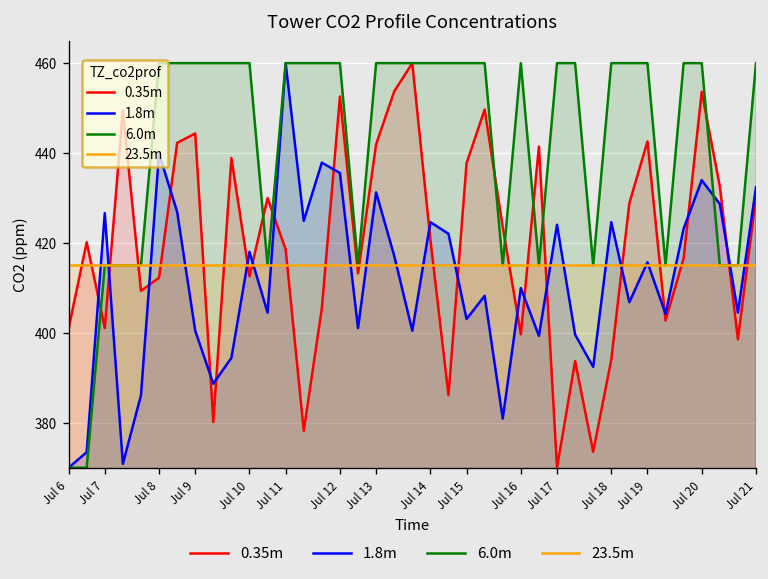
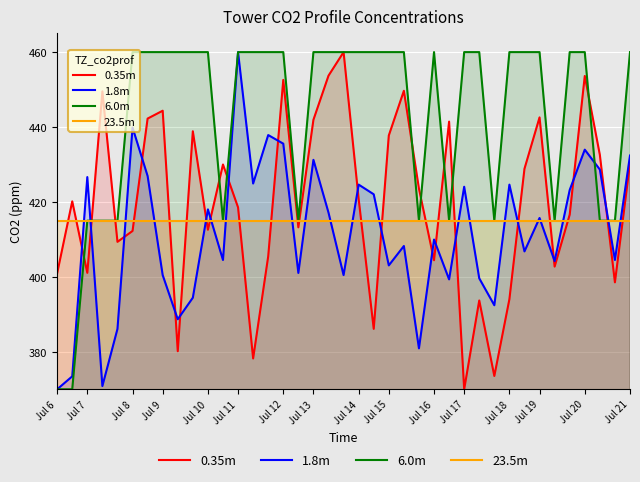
0.35m, Jul 16: 400 -> 404
